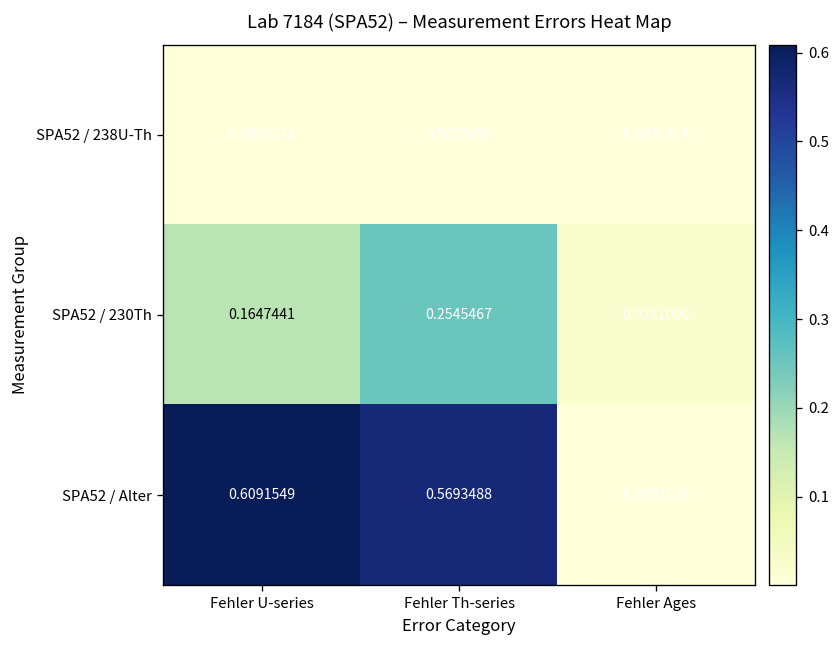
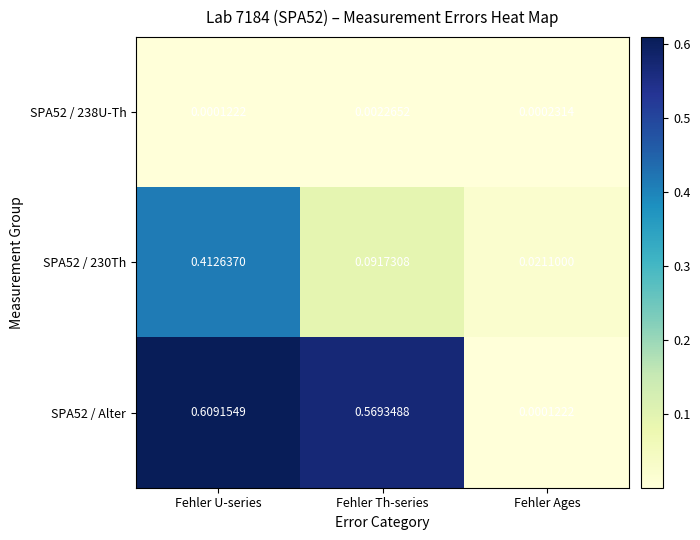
SPA52 / 230Th, Fehler U-series: 0.1647441 -> 0.4126370
SPA52 / 230Th, Fehler Th-series: 0.2545467 -> 0.0917308
